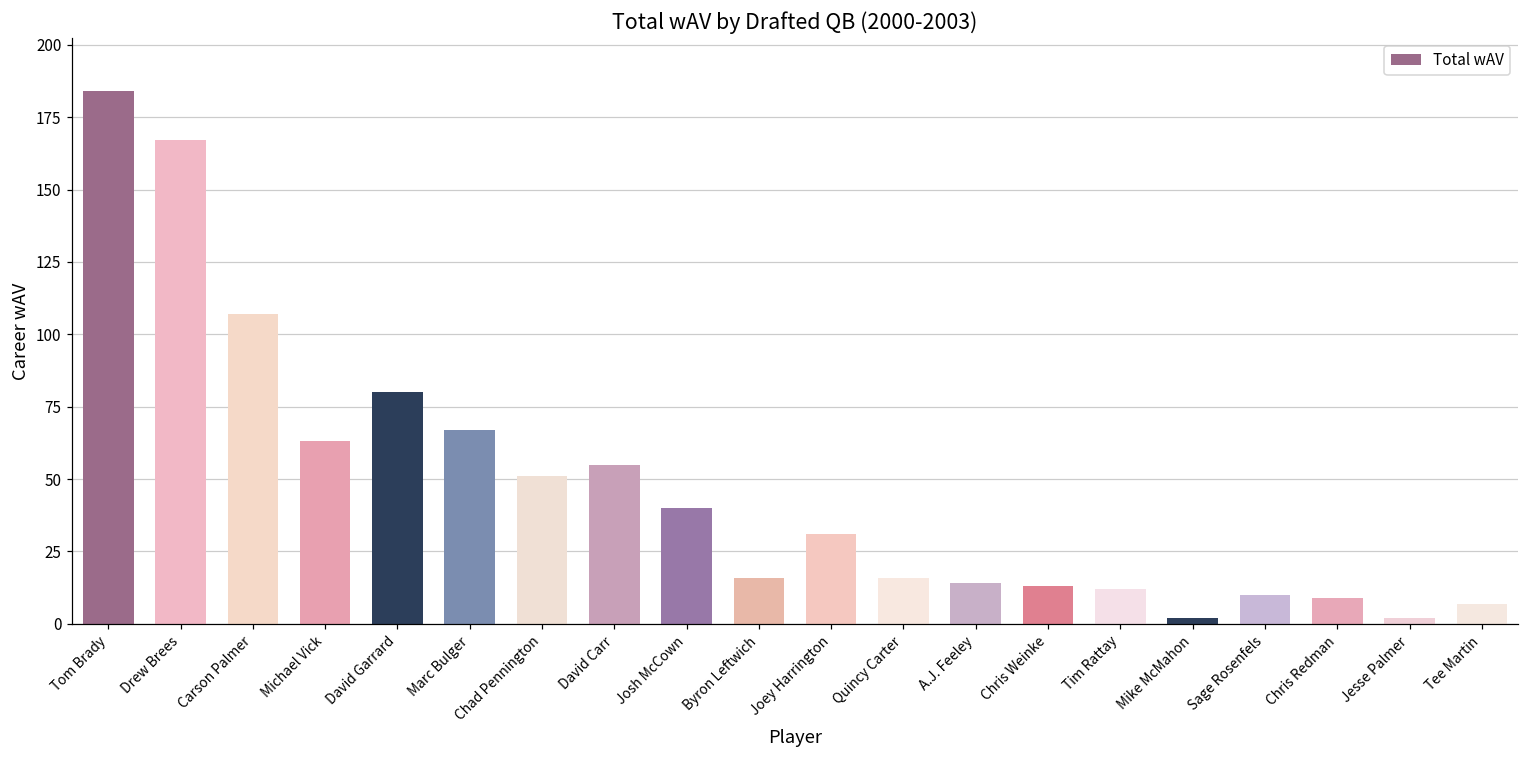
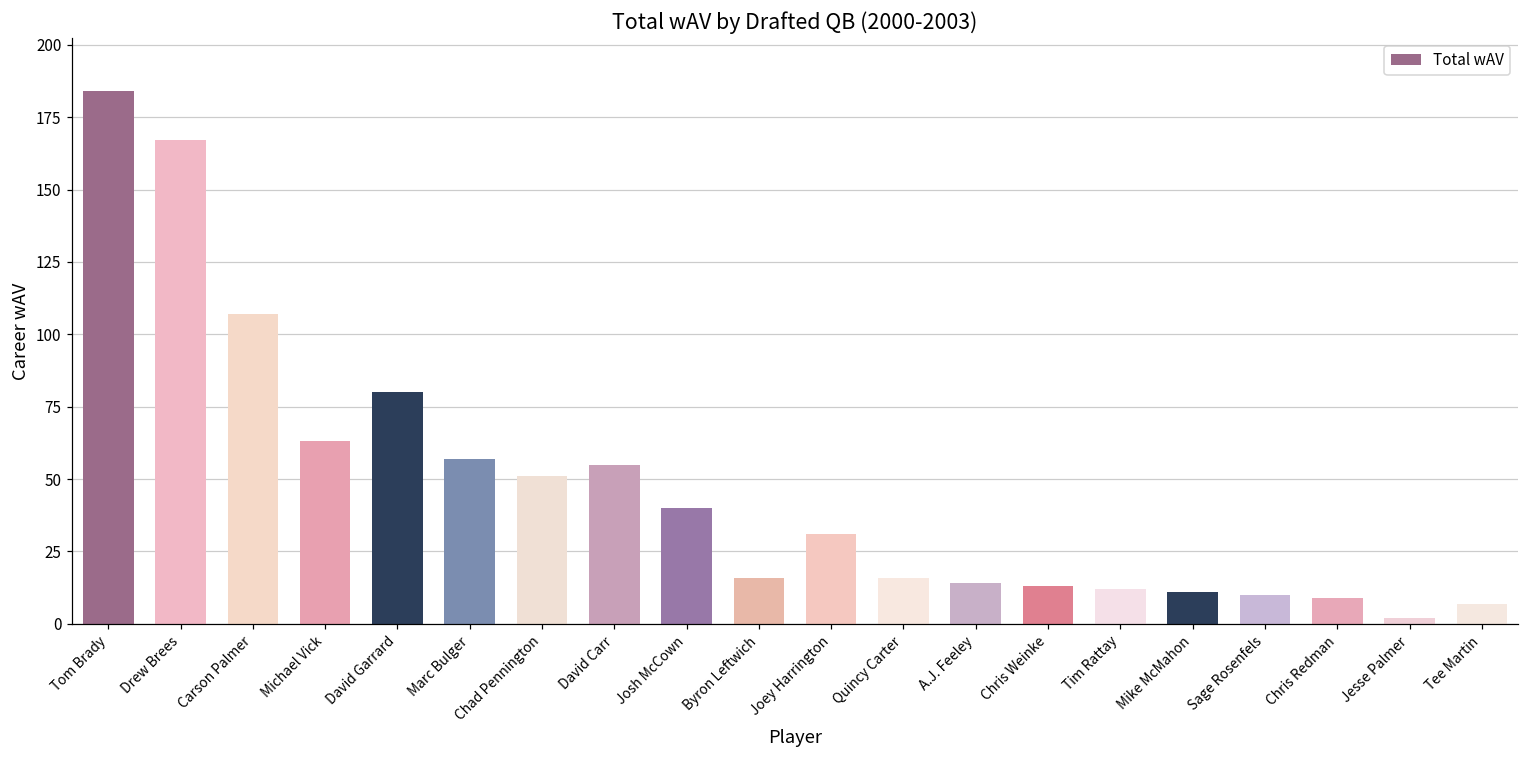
Marc Bulger: 67 -> 57
Mike McMahon: 2 -> 11
